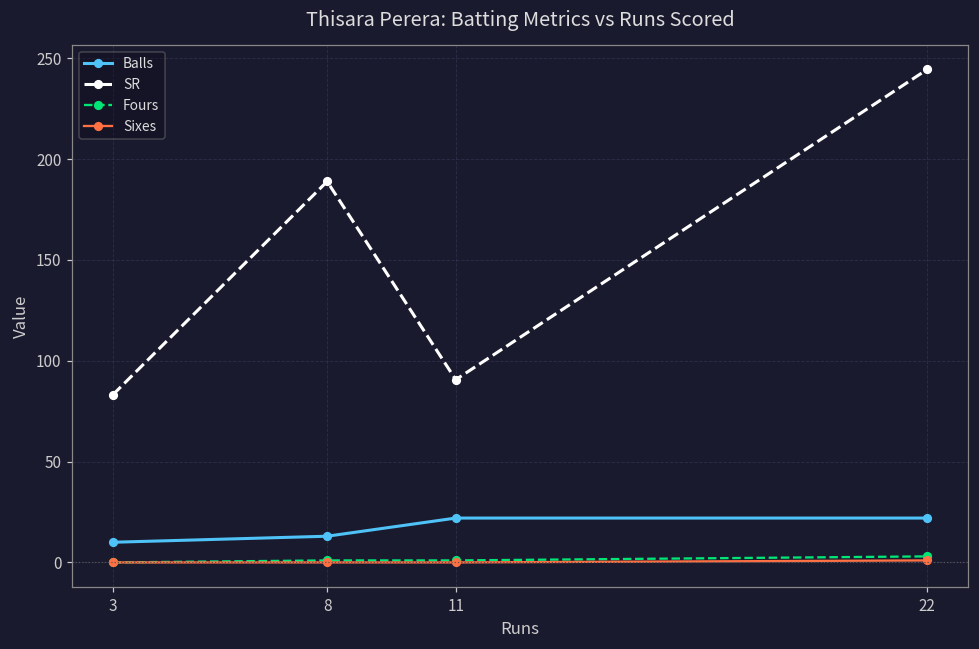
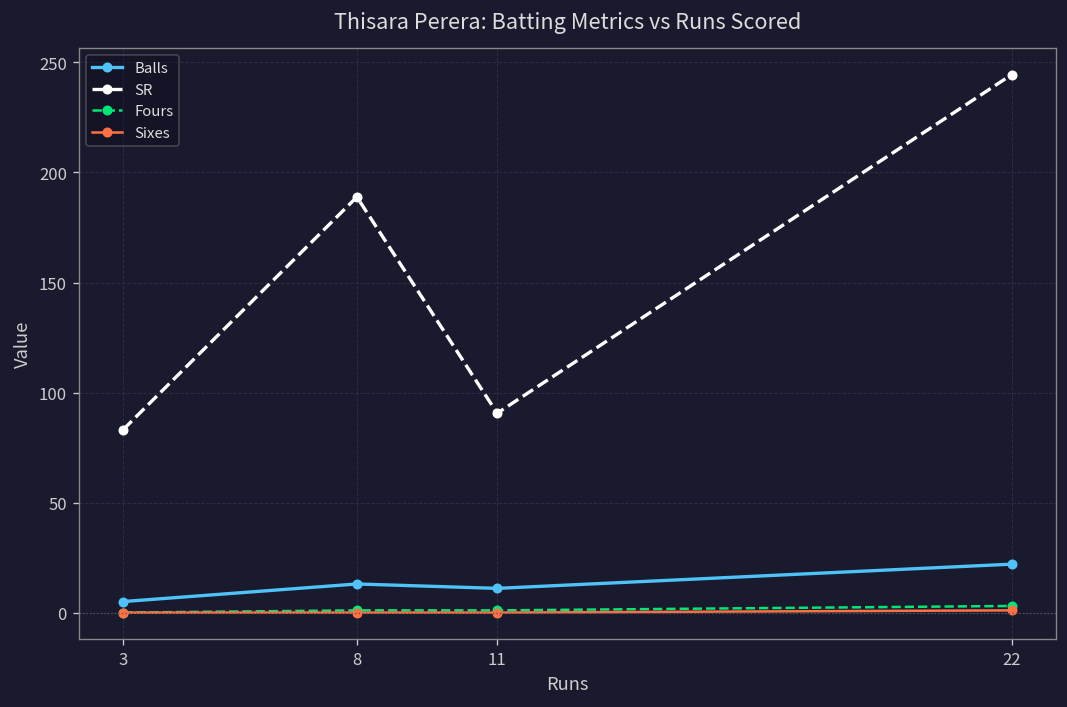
Balls, 3: 10 -> 5
Balls, 11: 22 -> 11
